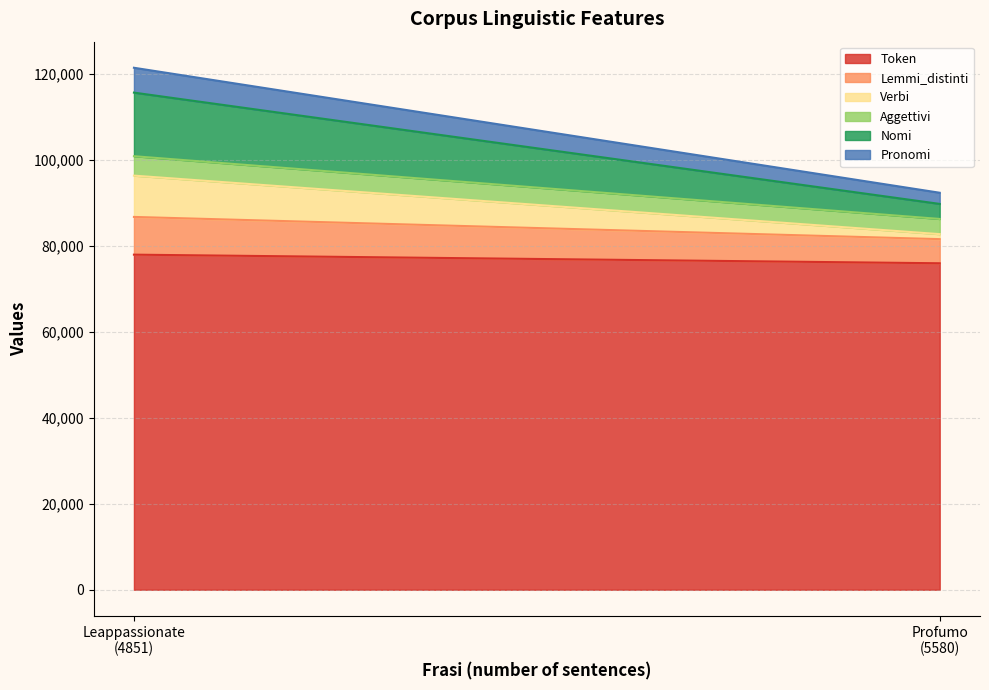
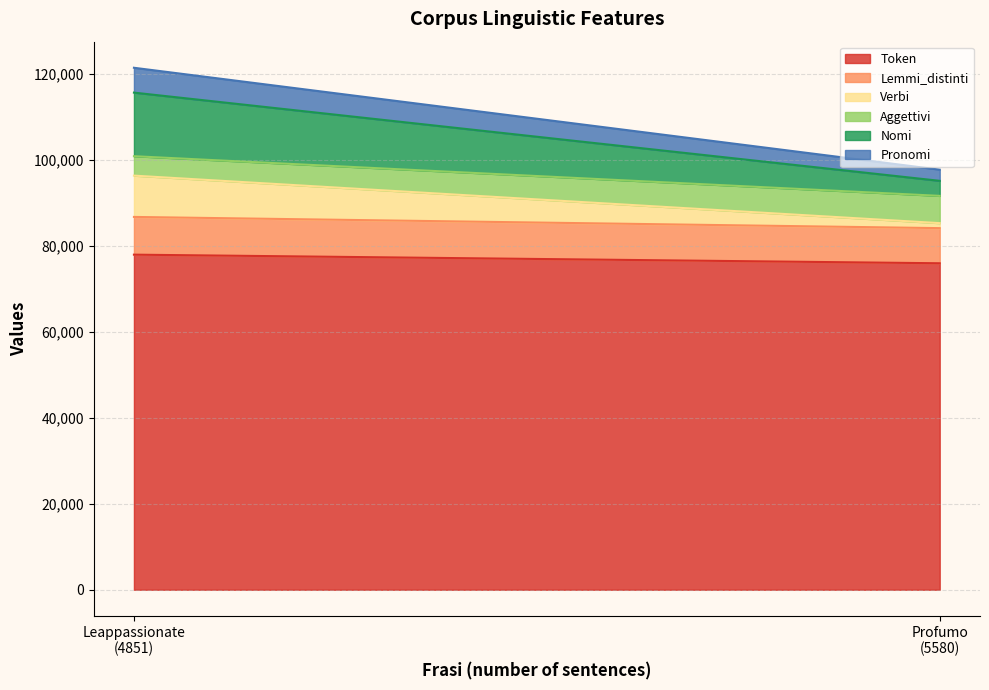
Lemmi_distinti, Profumo (5580): 6,000 -> 8,000
Aggettivi, Profumo (5580): 4,000 -> 6,000
